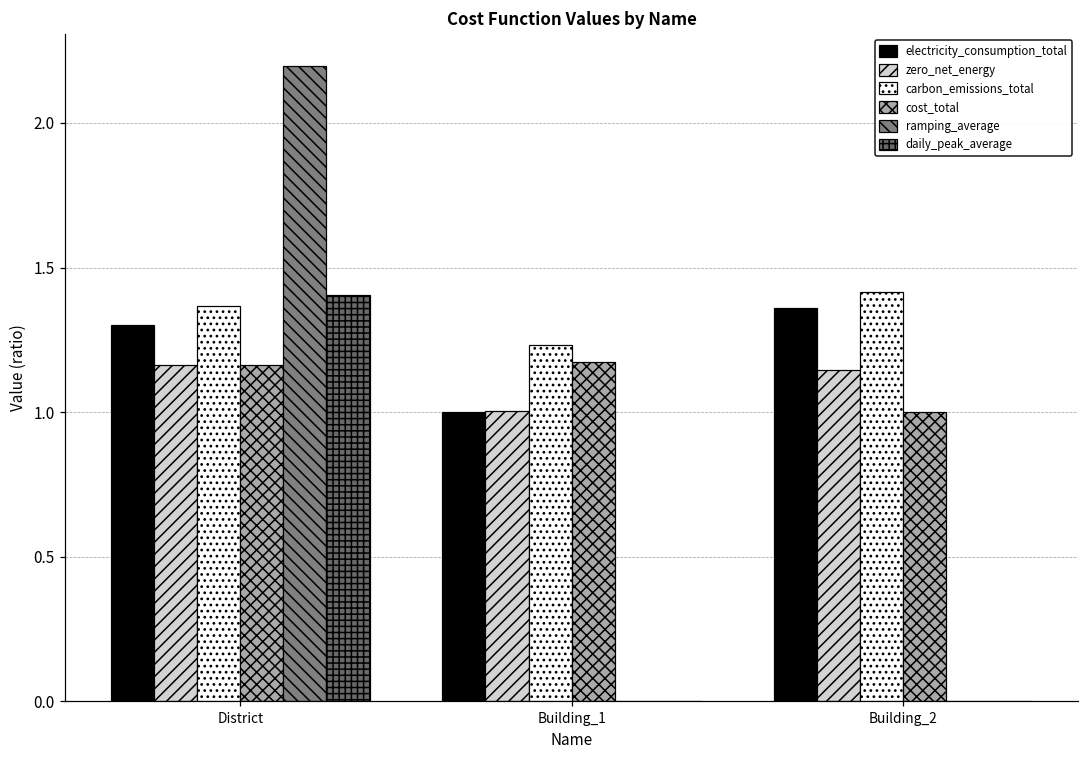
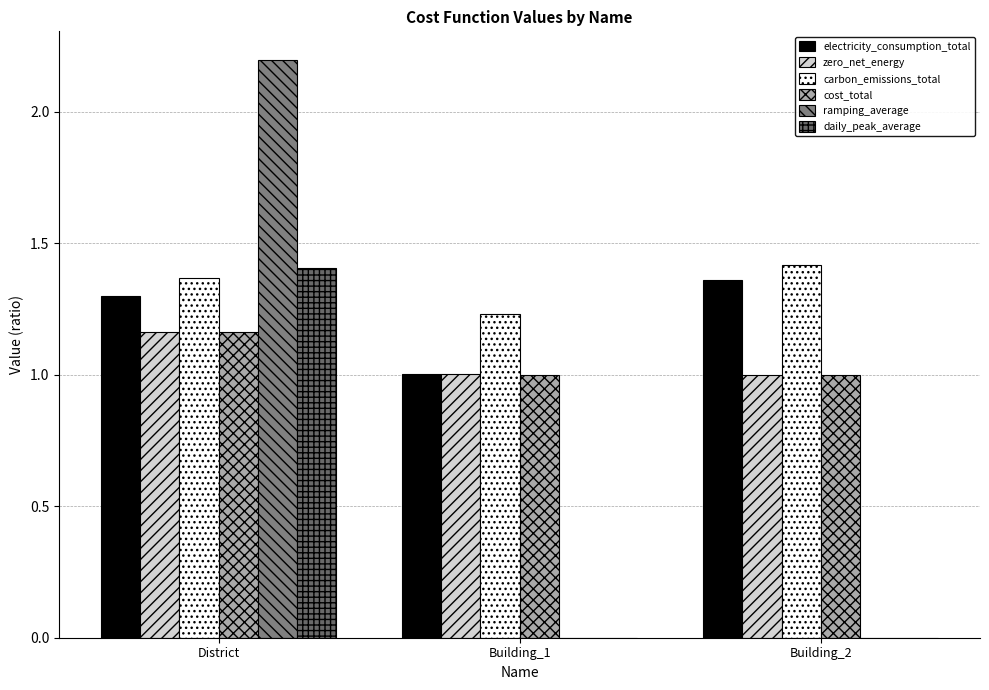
cost_total, Building_1: 1.17 -> 1.00
zero_net_energy, Building_2: 1.15 -> 1.00
